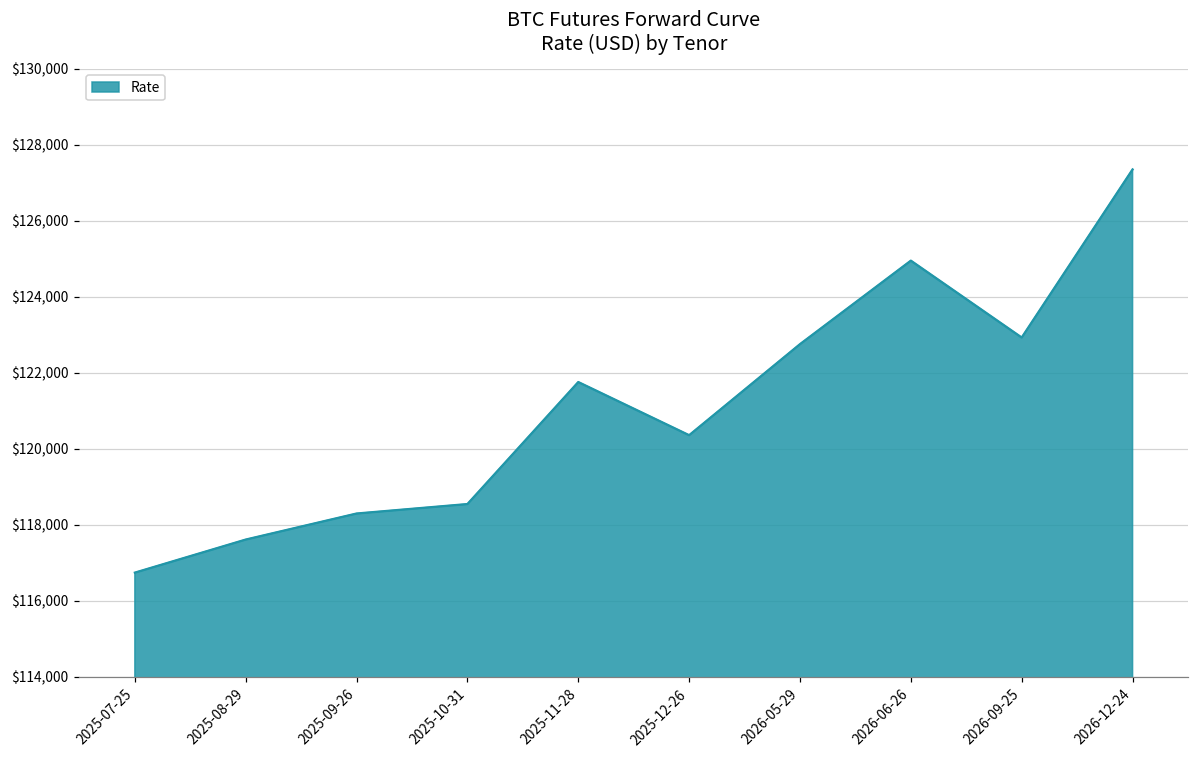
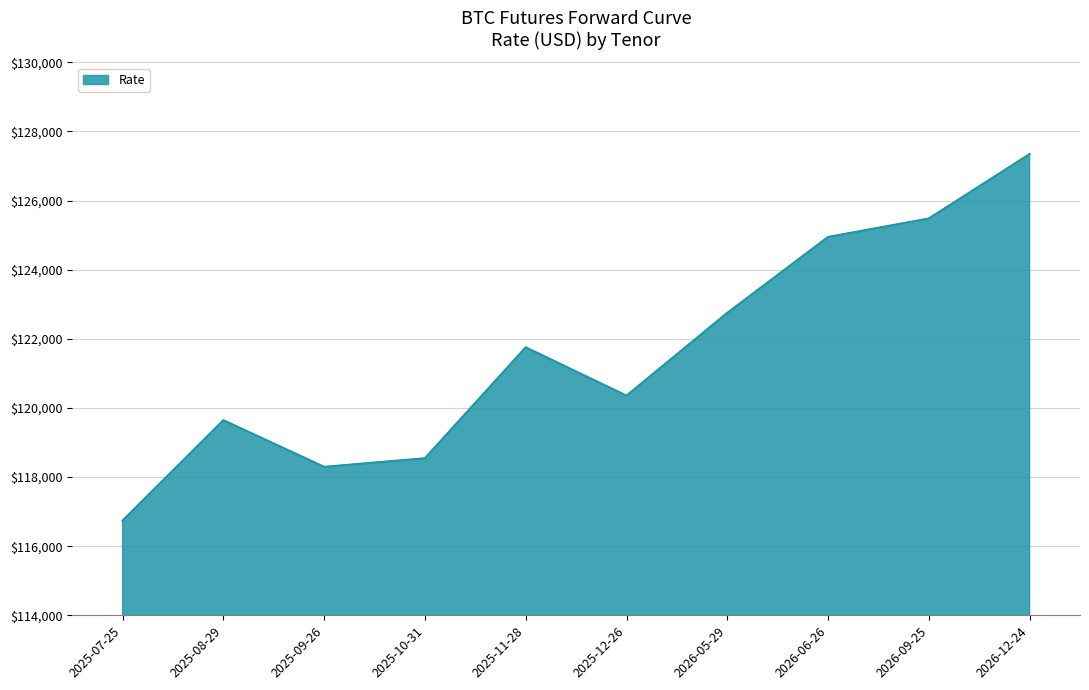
2025-08-29: $117,600 -> $119,600
2026-09-25: $122,900 -> $125,500
